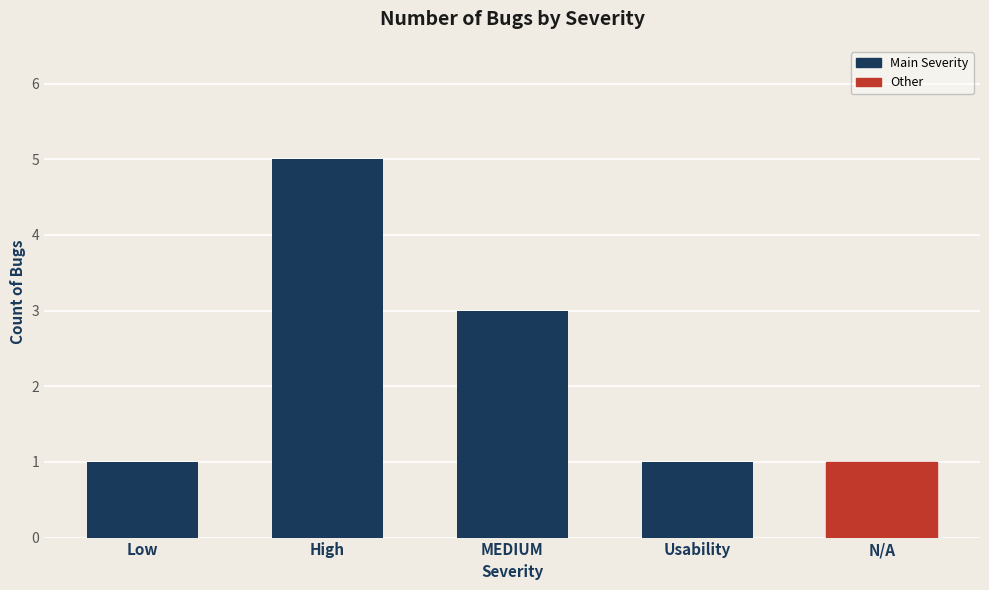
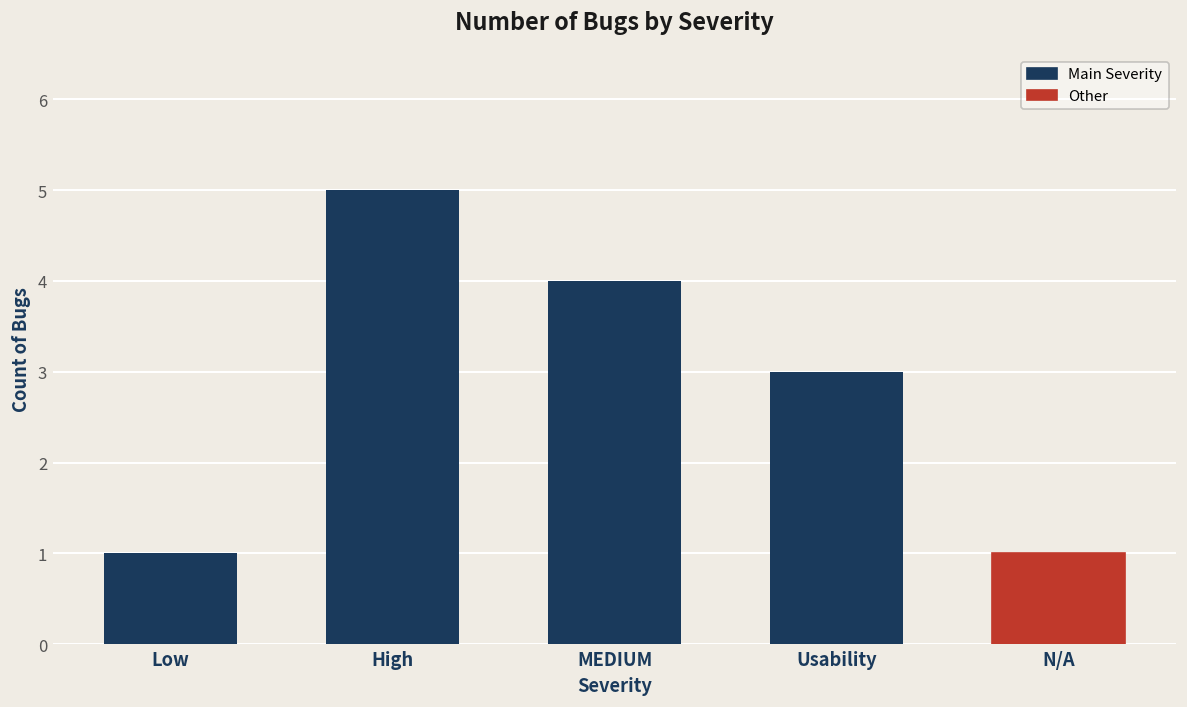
MEDIUM: 3 -> 4
Usability: 1 -> 3
